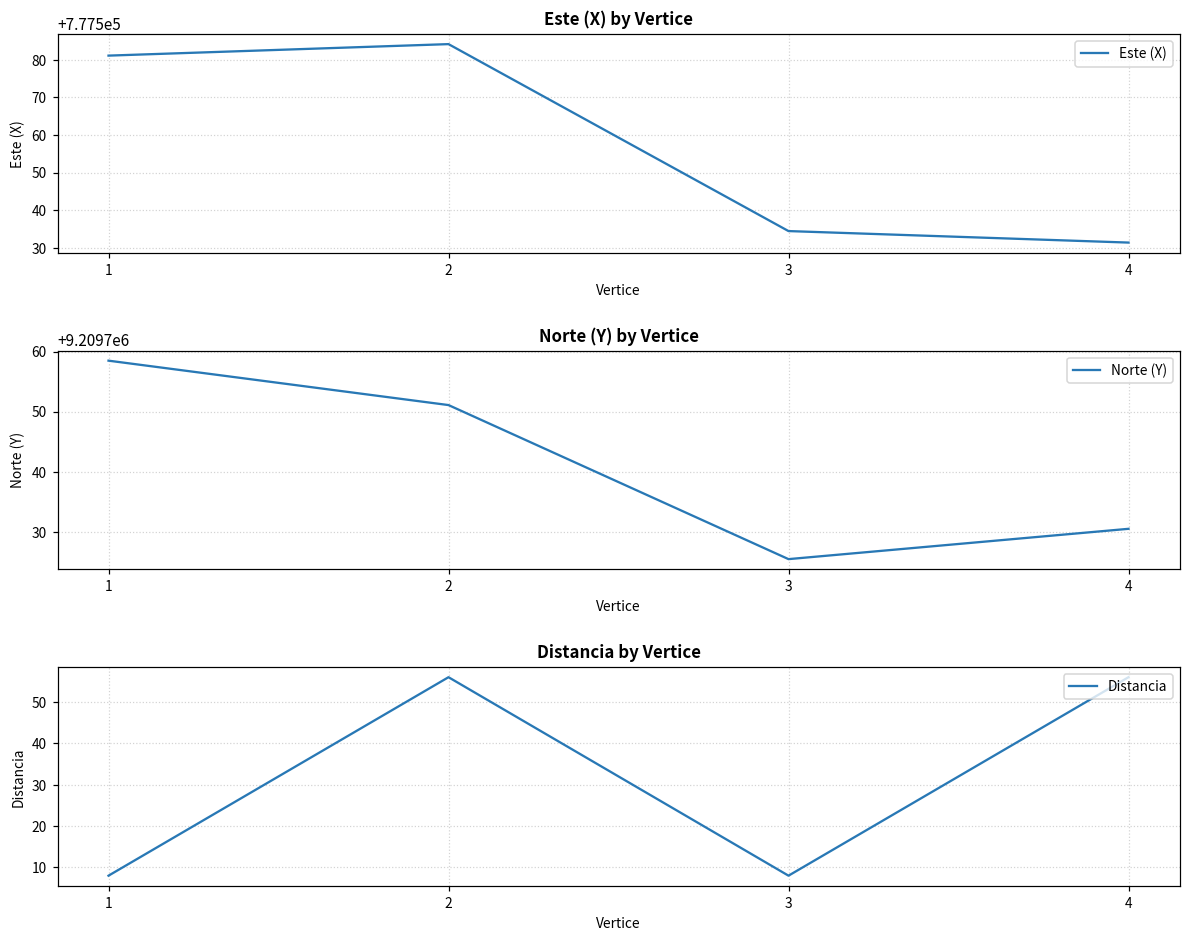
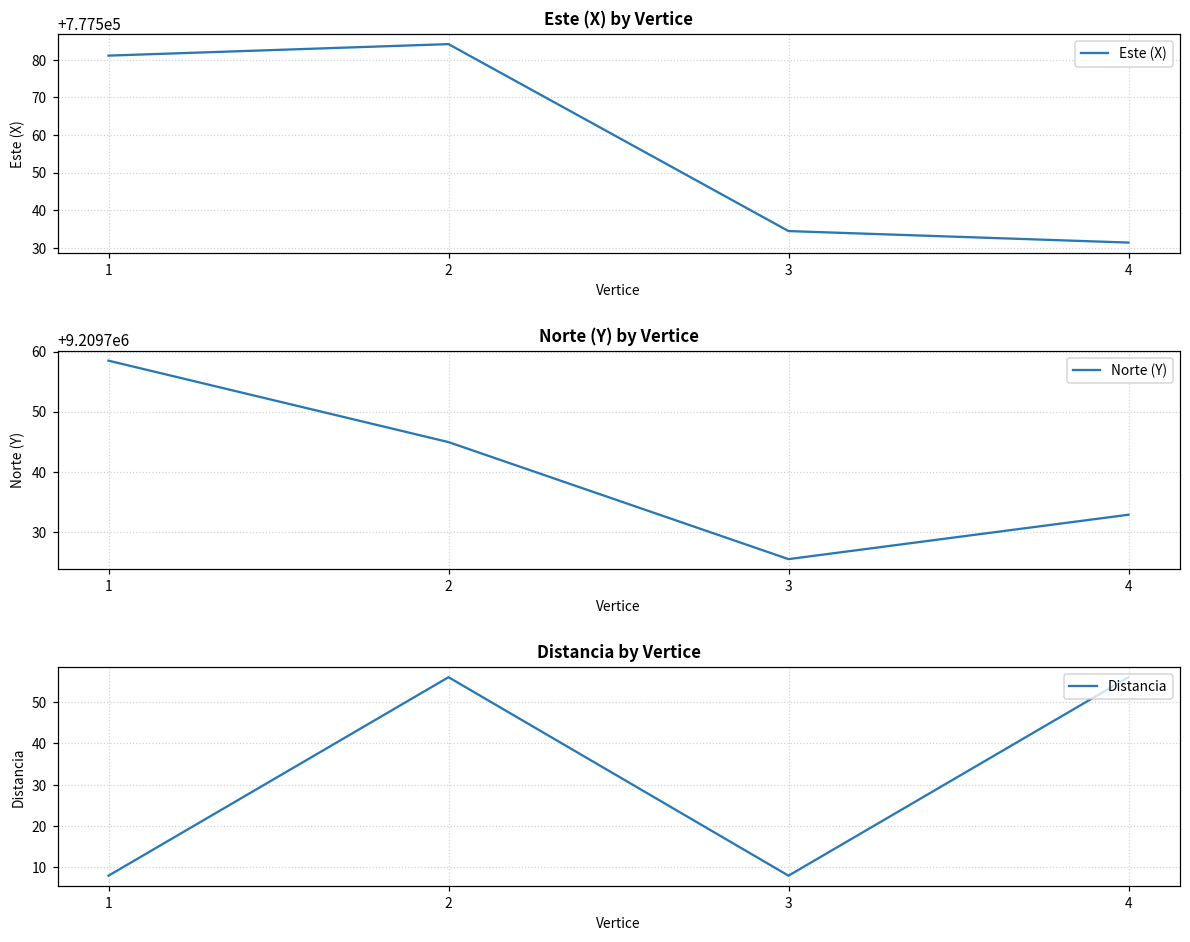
Norte (Y) by Vertice, 2: 9209751 -> 9209745
Norte (Y) by Vertice, 4: 9209731 -> 9209733
